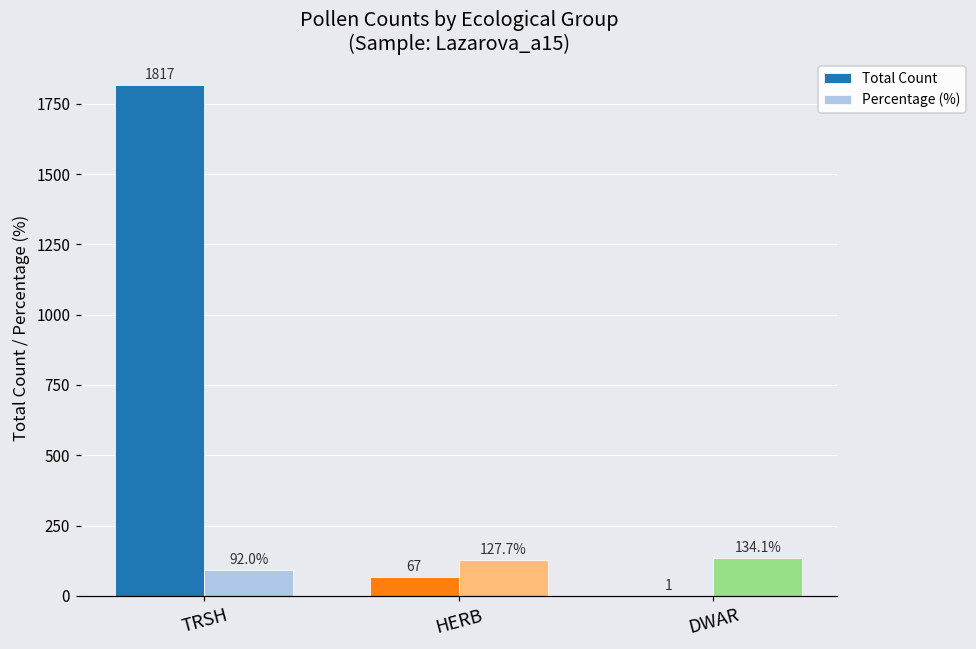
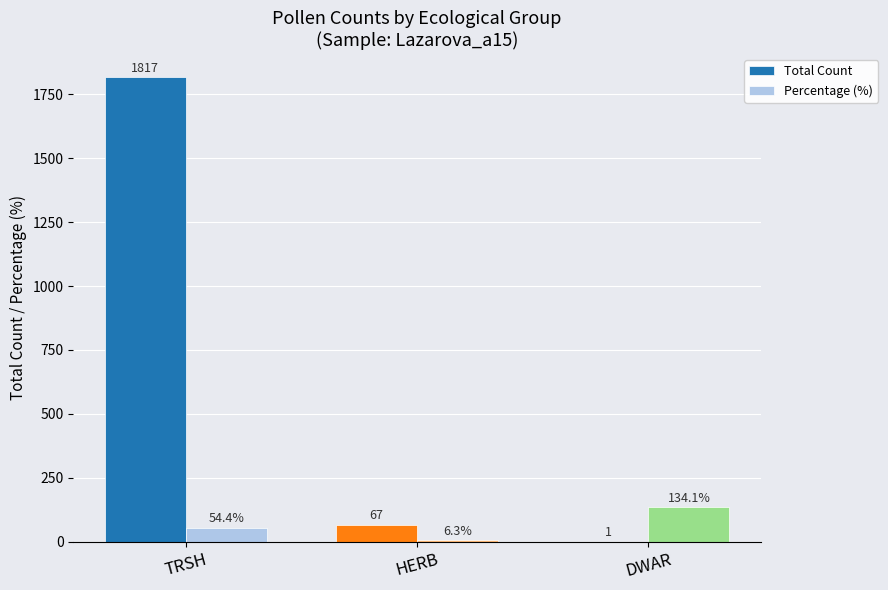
Percentage (%), TRSH: 92.0% -> 54.4%
Percentage (%), HERB: 127.7% -> 6.3%
